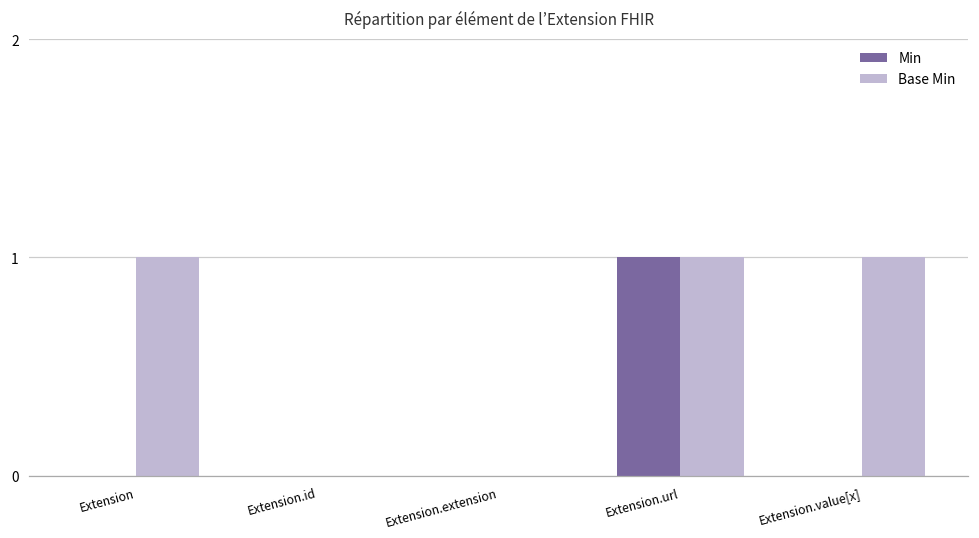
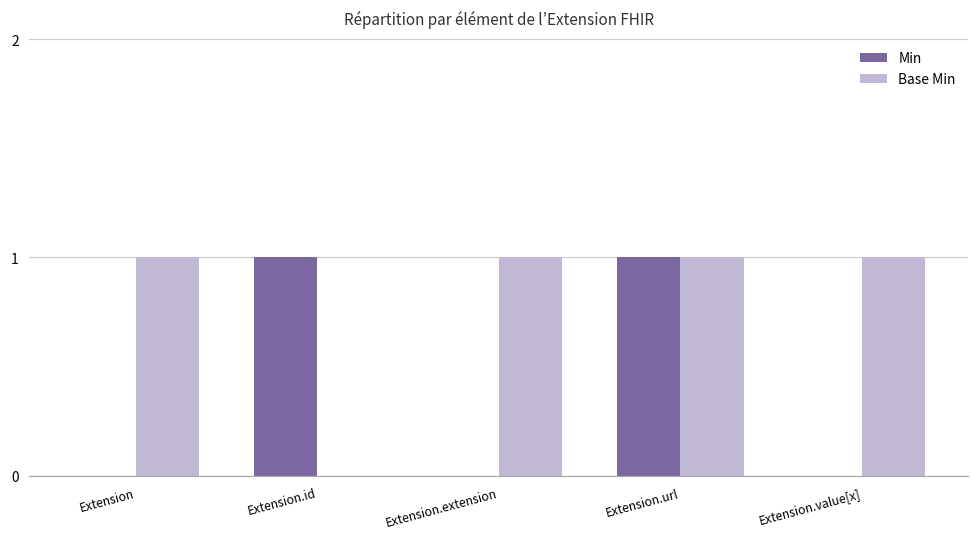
Min, Extension.id: 0 -> 1
Base Min, Extension.extension: 0 -> 1
